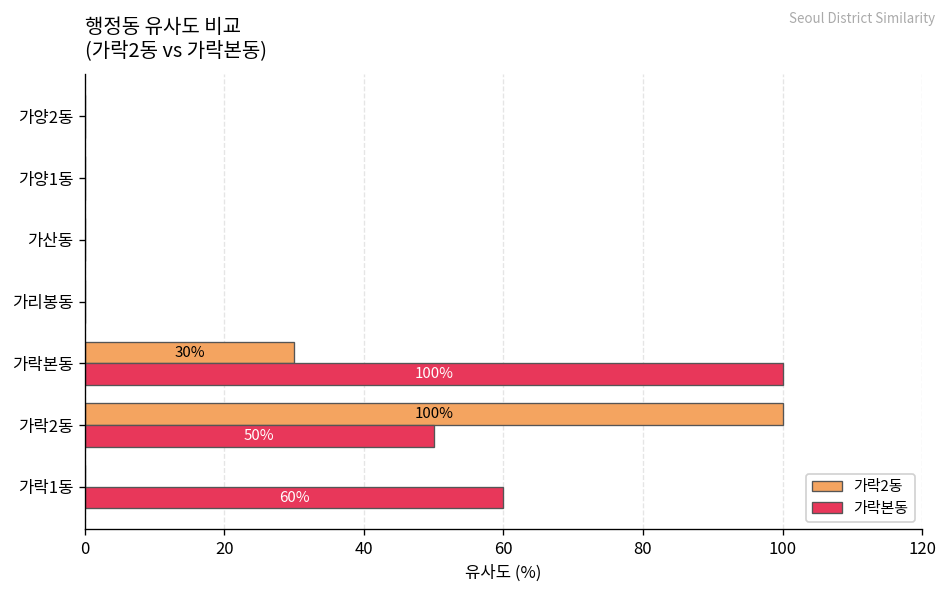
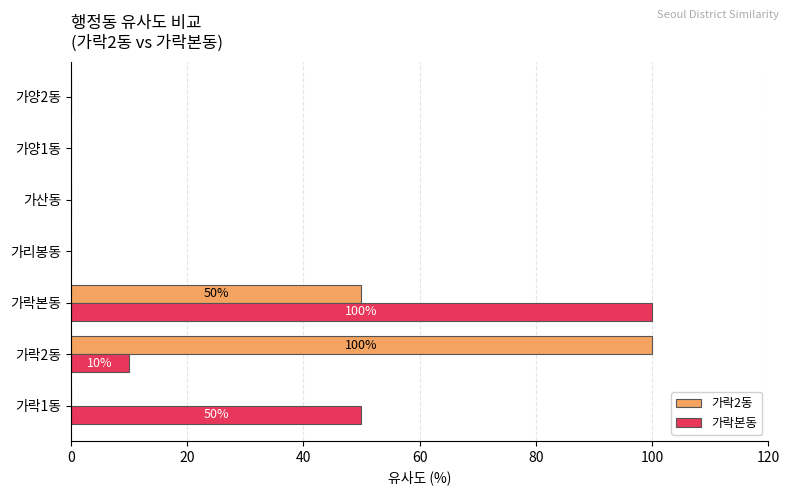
가락2동, 가락본동: 30% -> 50%
가락본동, 가락2동: 50% -> 10%
가락본동, 가락1동: 60% -> 50%
